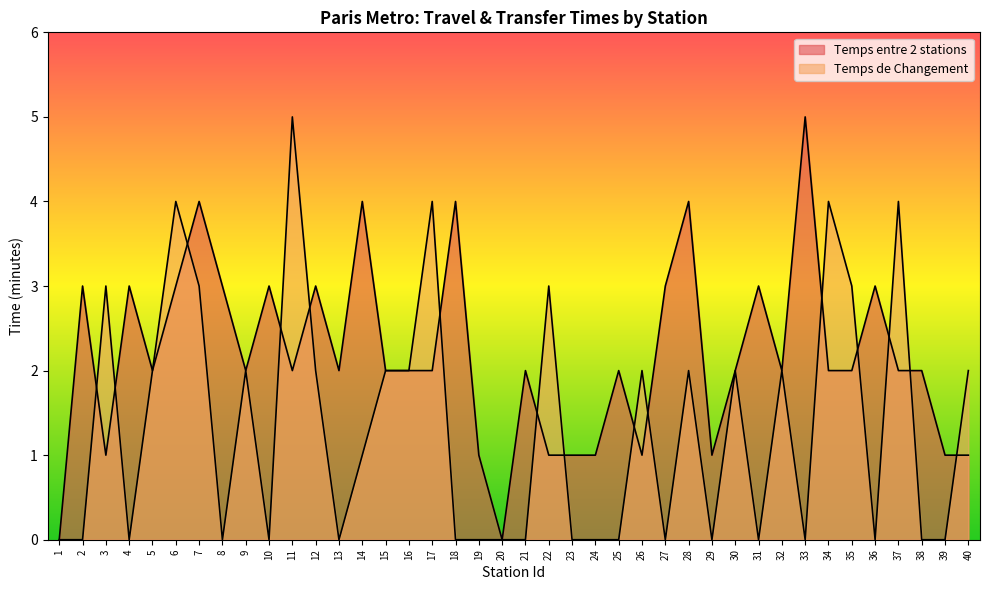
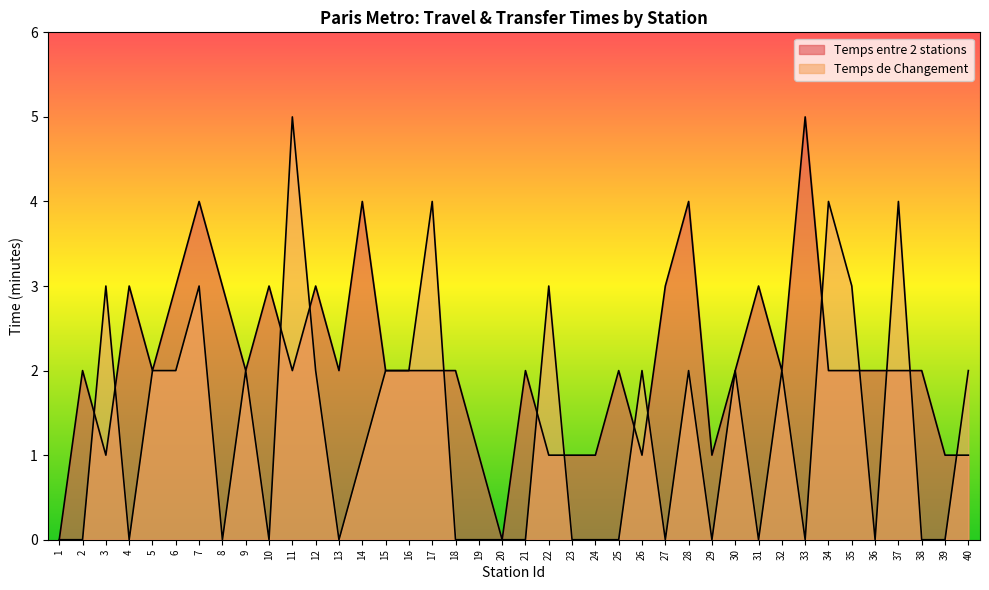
Temps entre 2 stations, 2: 3 -> 2
Temps de Changement, 6: 4 -> 2
Temps entre 2 stations, 18: 4 -> 2
Temps entre 2 stations, 36: 3 -> 2
